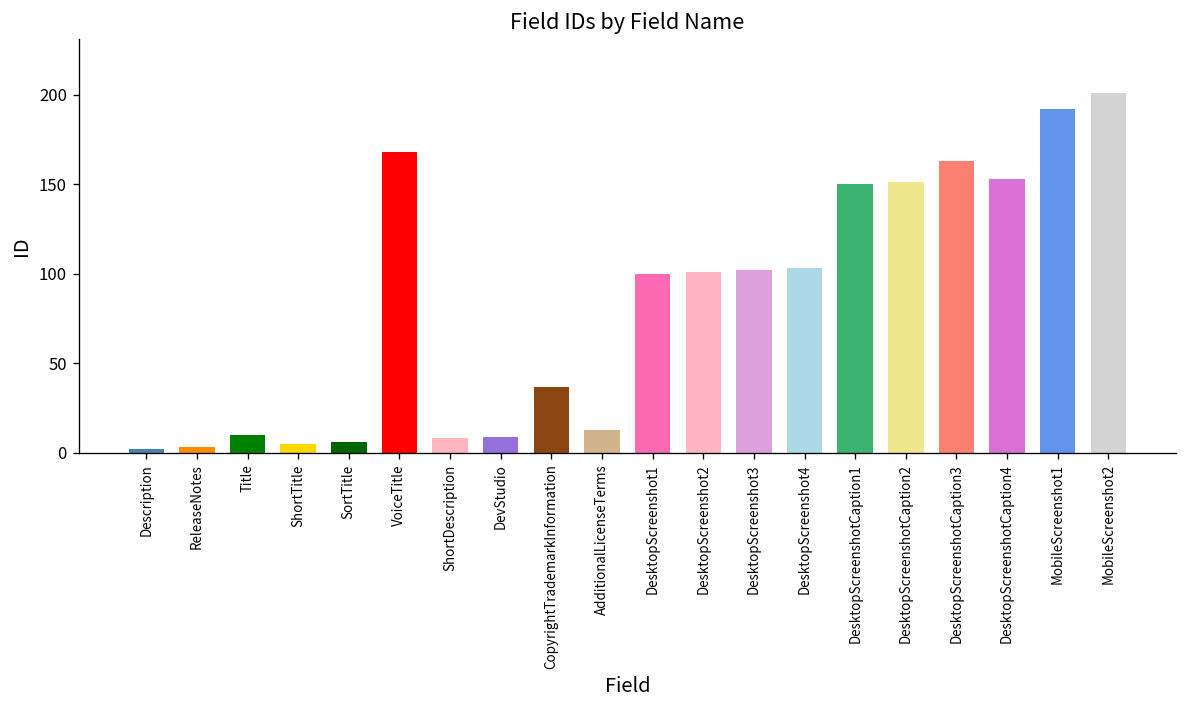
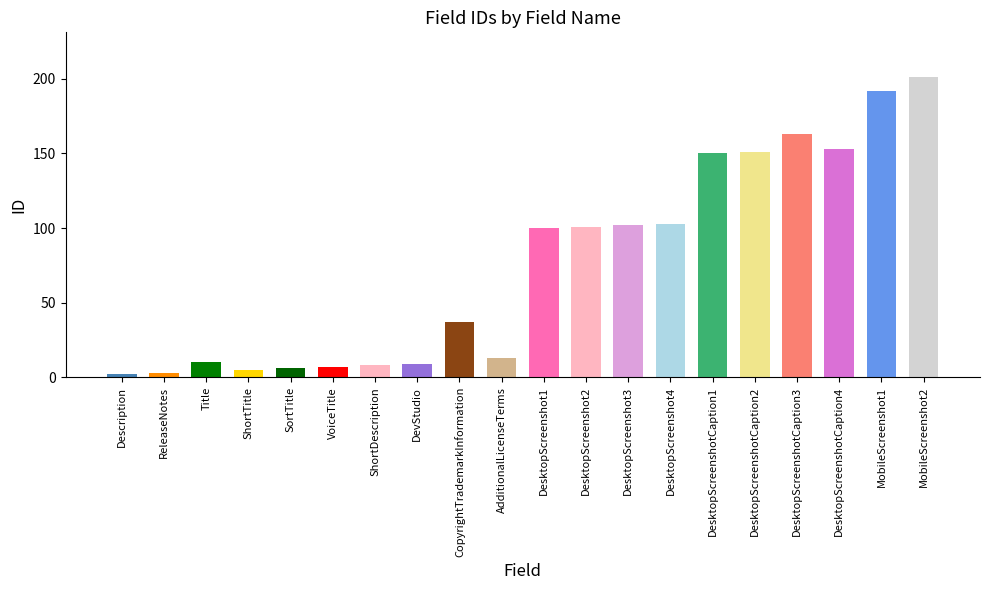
VoiceTitle: 168 -> 7
